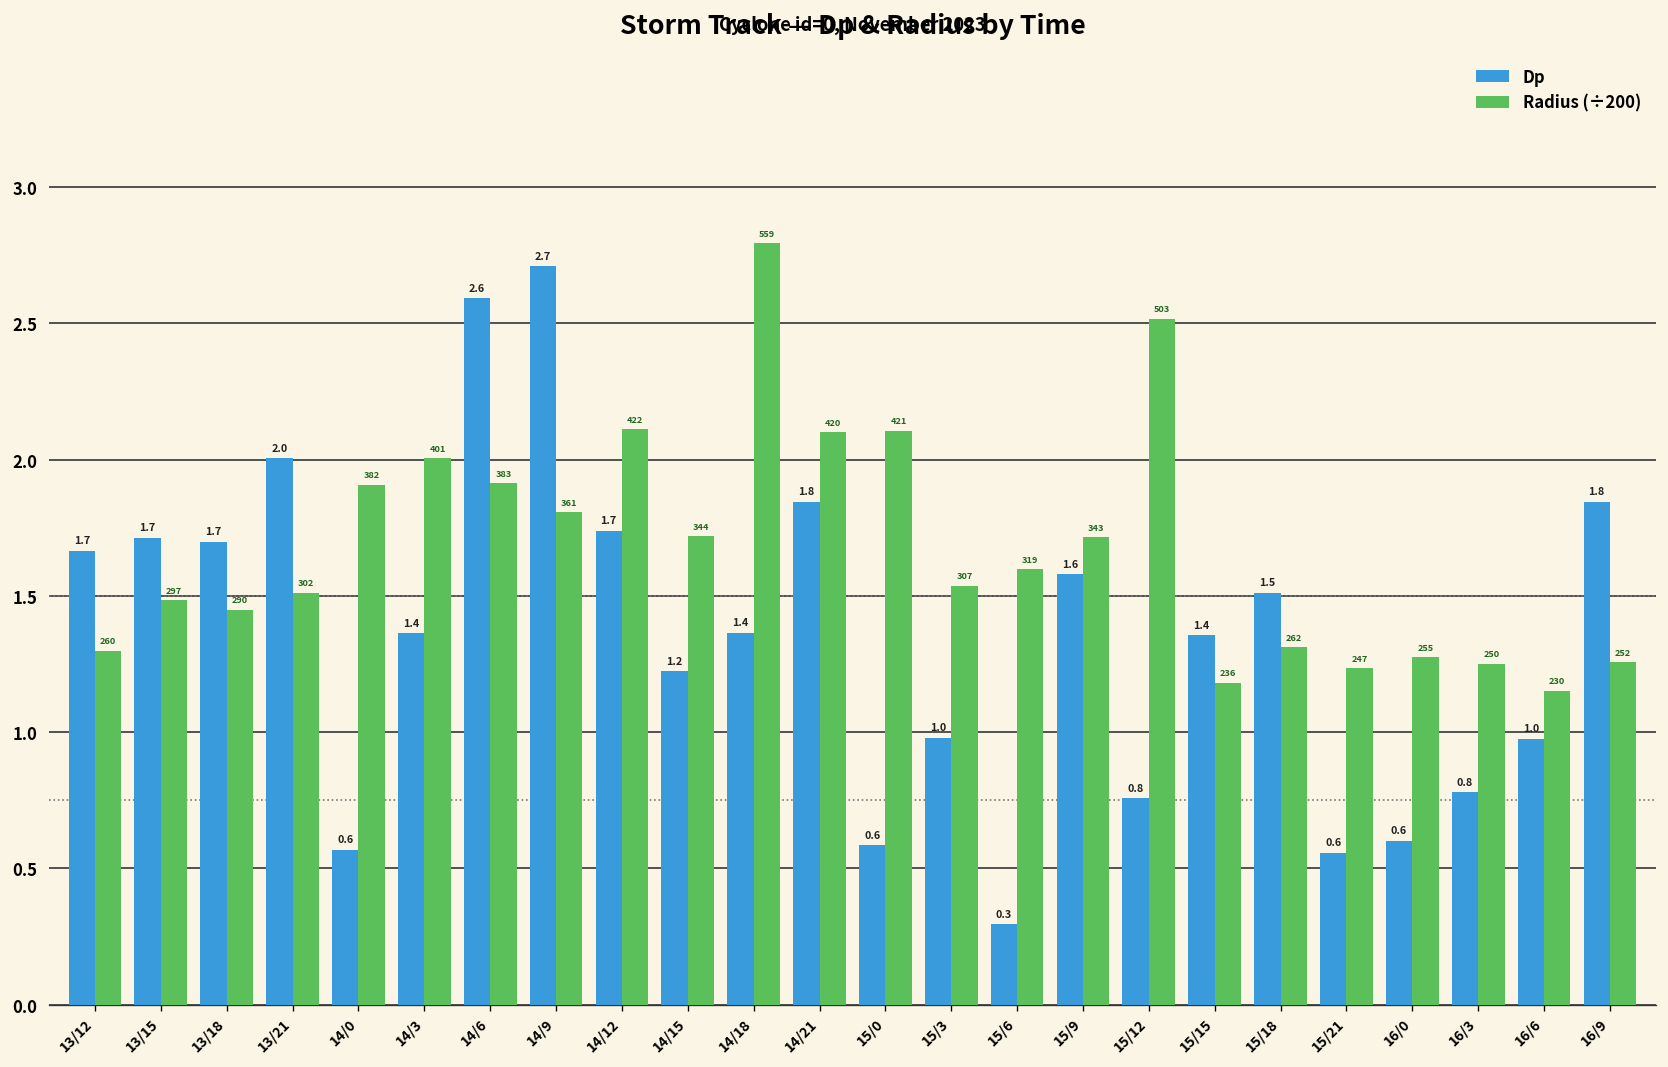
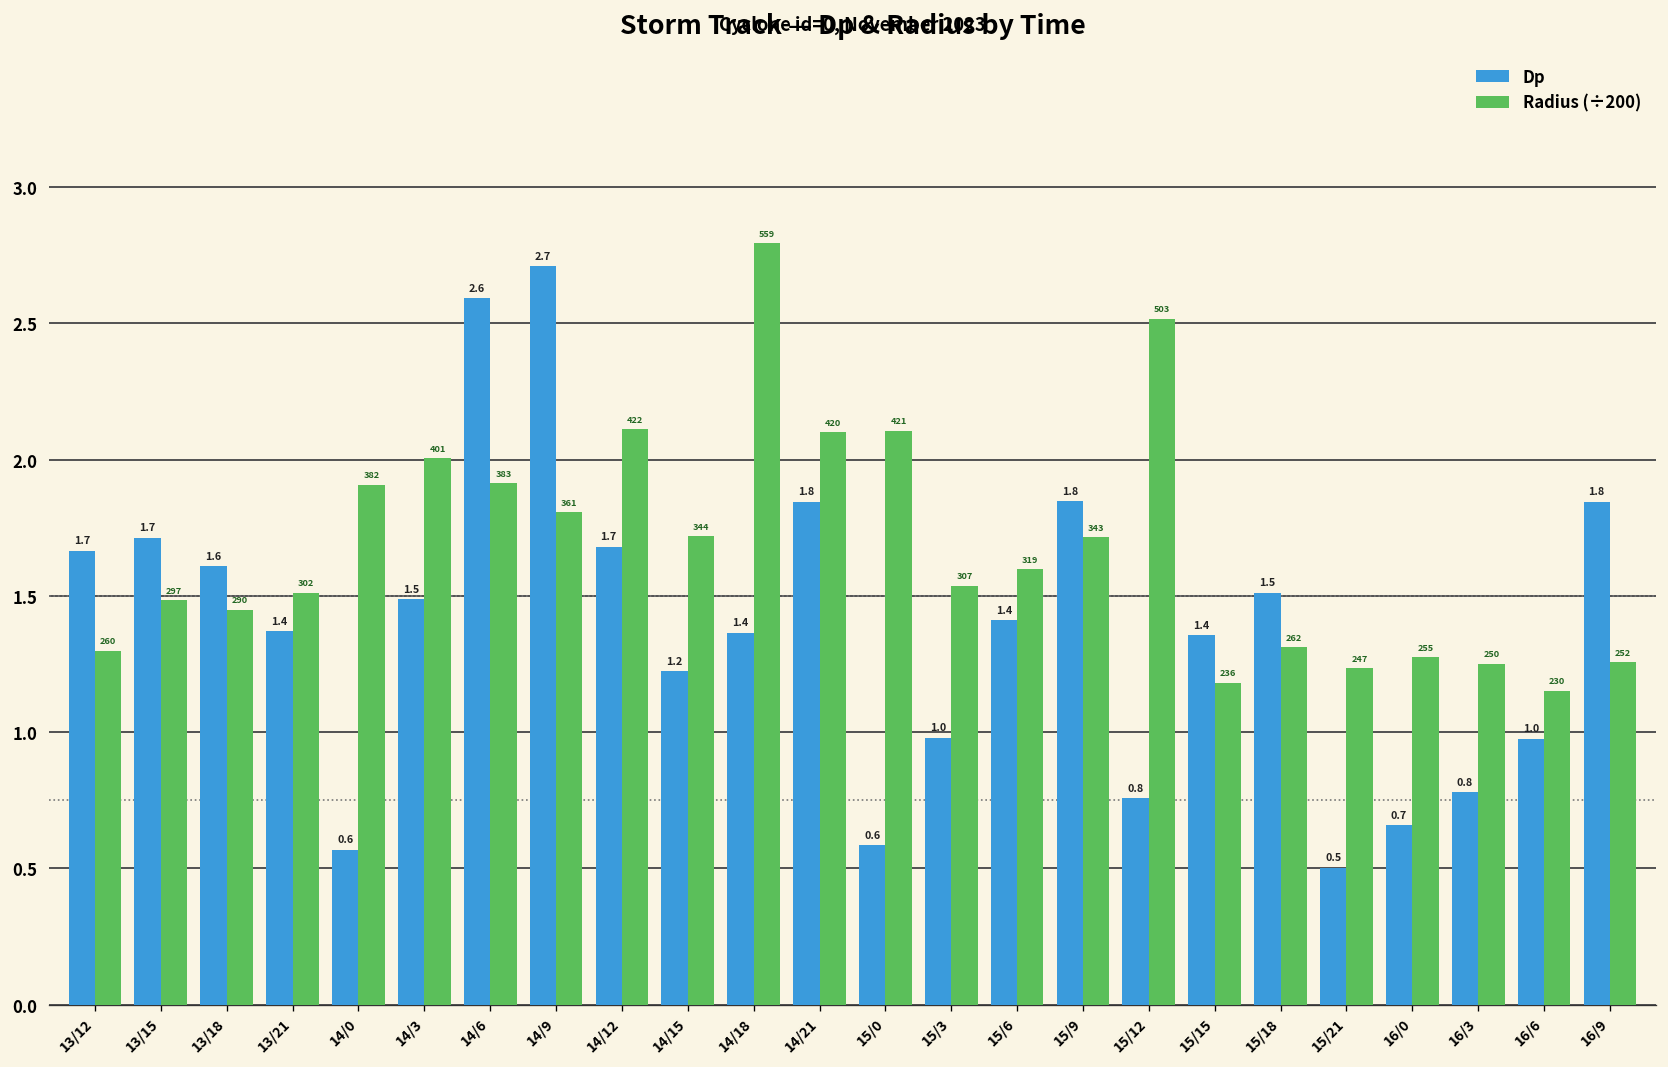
Dp, 13/18: 1.7 -> 1.6
Dp, 13/21: 2.0 -> 1.4
Dp, 14/3: 1.4 -> 1.5
Dp, 14/12: 1.74 -> 1.68
Dp, 15/6: 0.3 -> 1.4
Dp, 15/9: 1.6 -> 1.8
Dp, 15/21: 0.6 -> 0.5
Dp, 16/0: 0.6 -> 0.7
